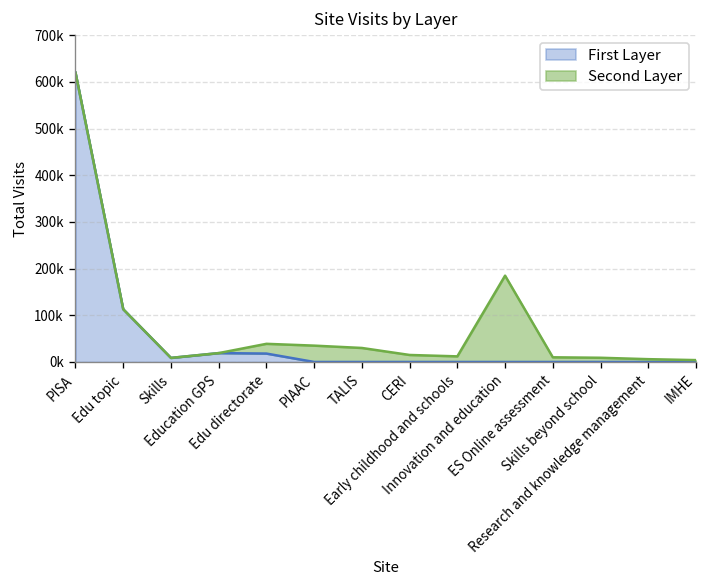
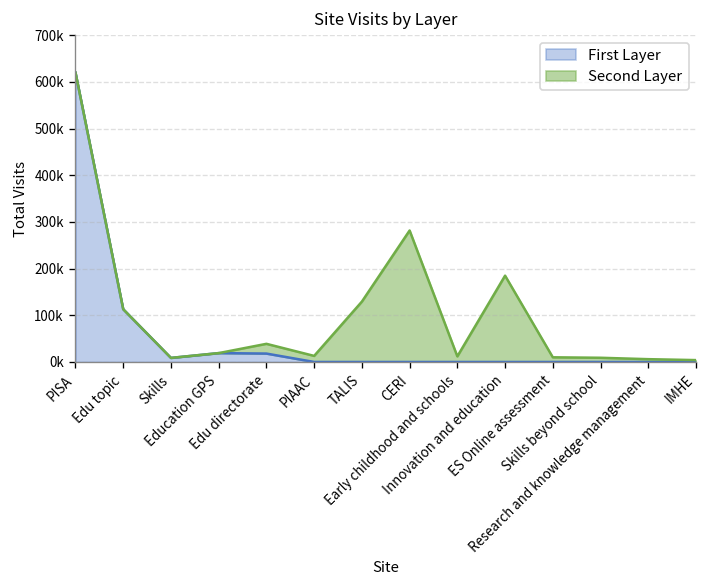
Second Layer, PIAAC: 40000 -> 10000
Second Layer, TALIS: 30000 -> 130000
Second Layer, CERI: 20000 -> 280000
